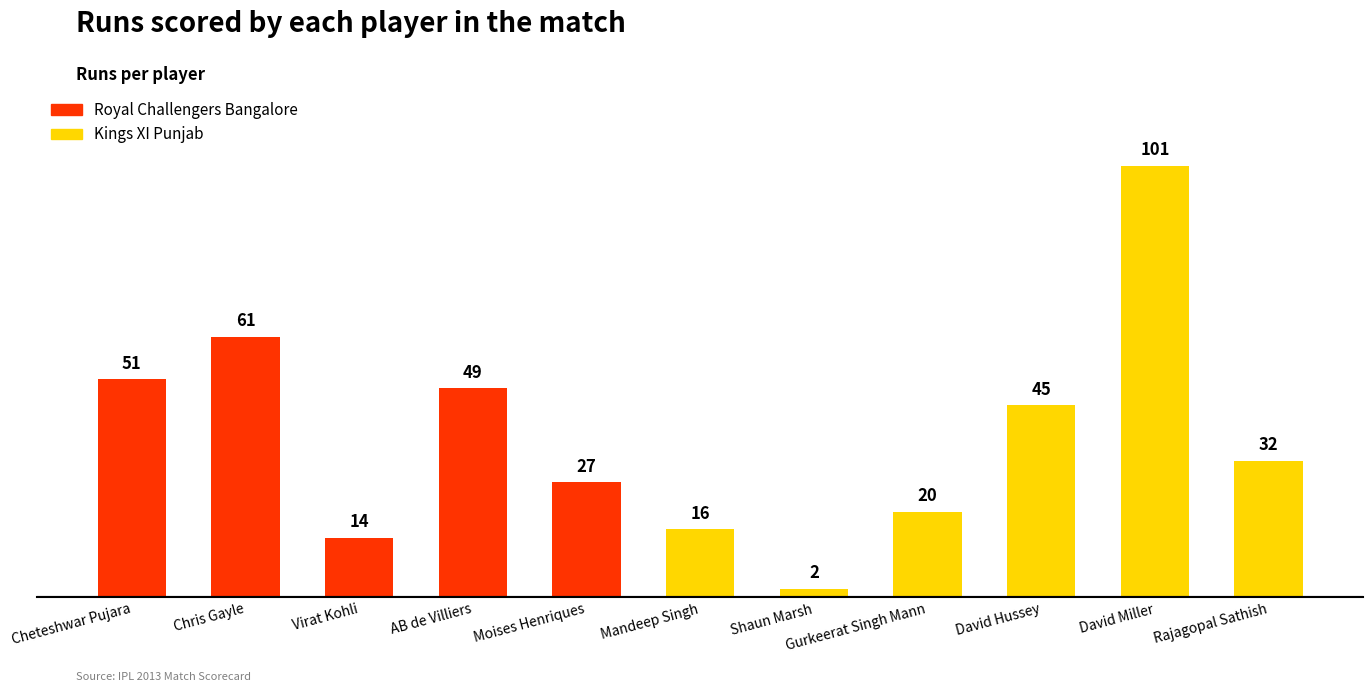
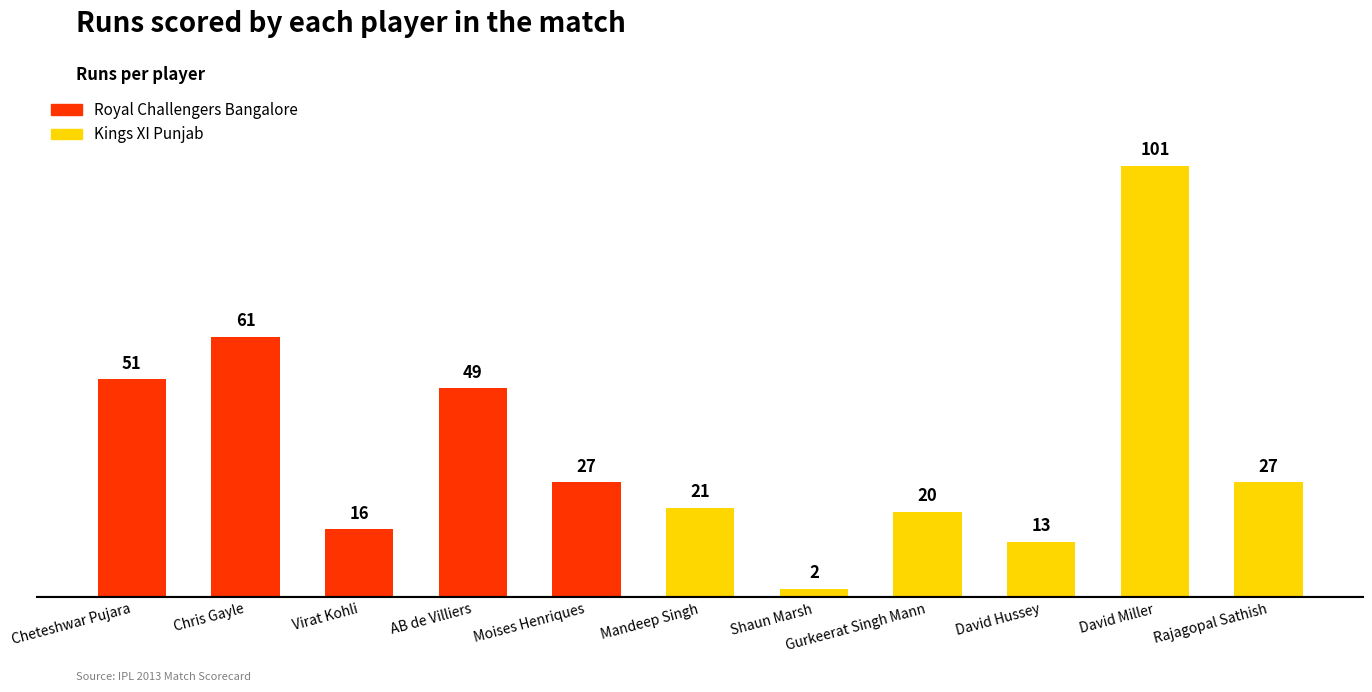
Virat Kohli: 14 -> 16
Mandeep Singh: 16 -> 21
David Hussey: 45 -> 13
Rajagopal Sathish: 32 -> 27
